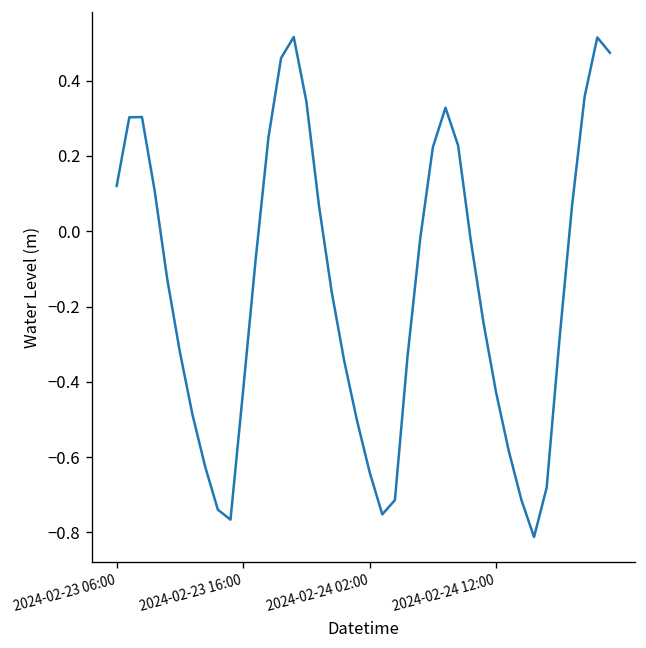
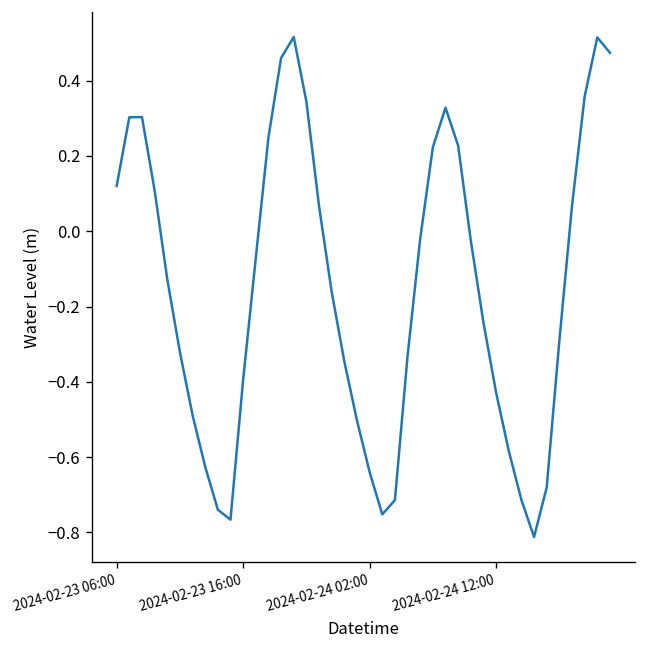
2024-02-23 16:00: -0.42 -> -0.39
